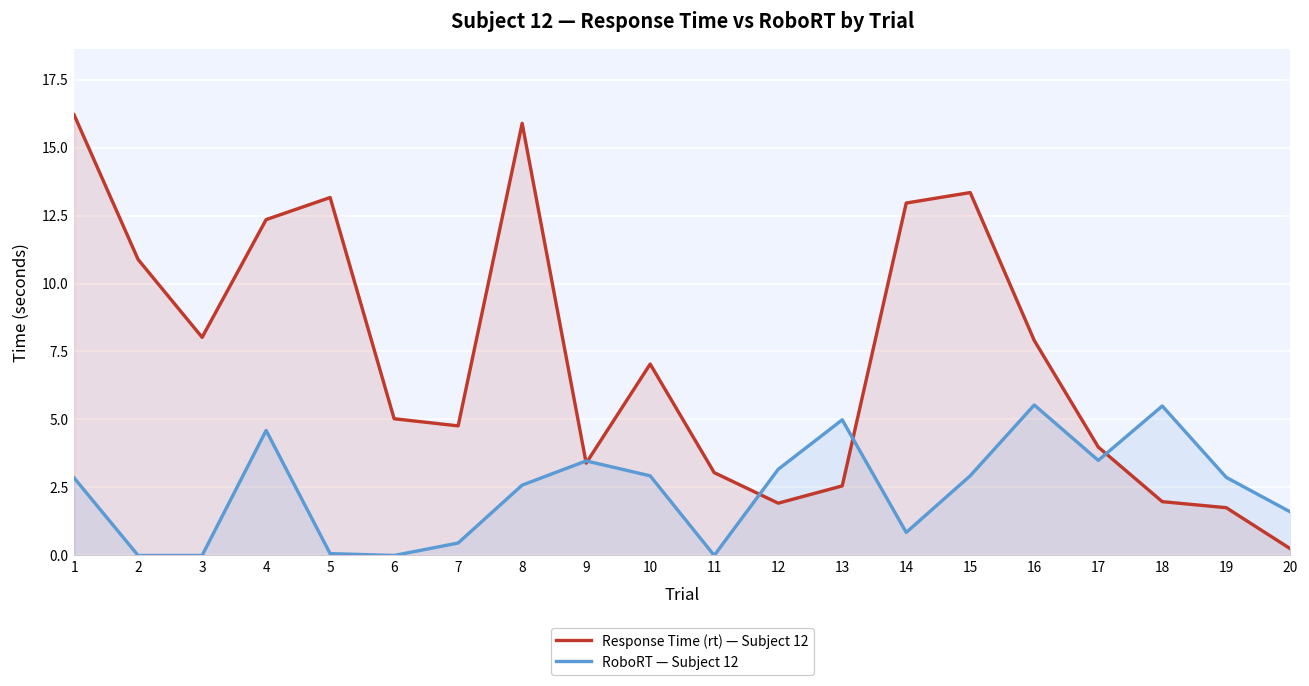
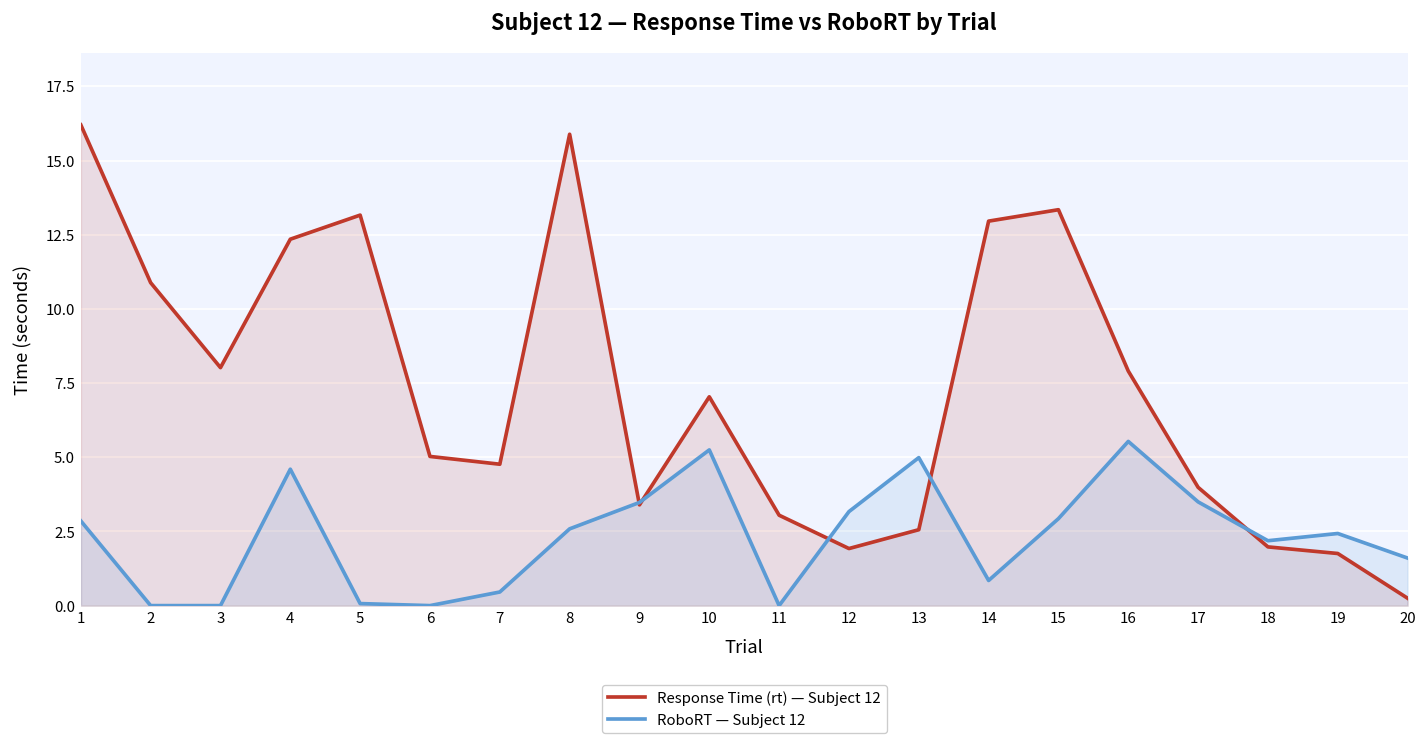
RoboRT — Subject 12, 10: 2.9 -> 5.2
RoboRT — Subject 12, 18: 5.5 -> 2.2
RoboRT — Subject 12, 19: 2.9 -> 2.4
